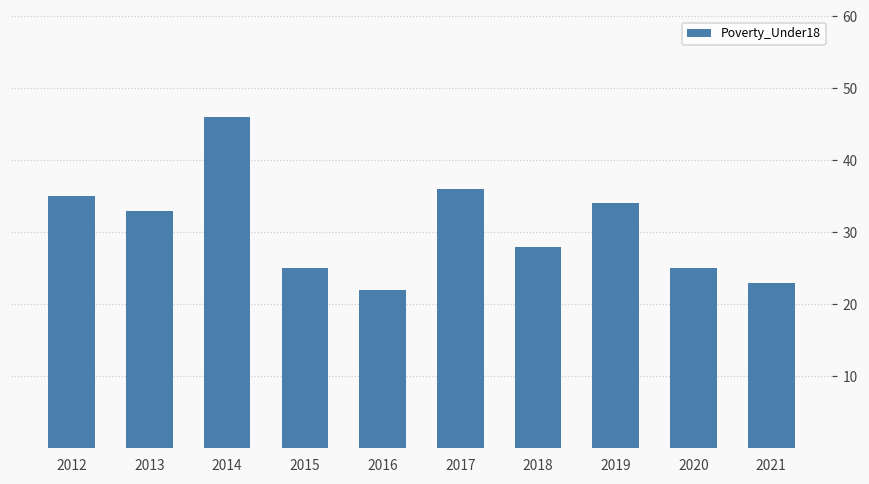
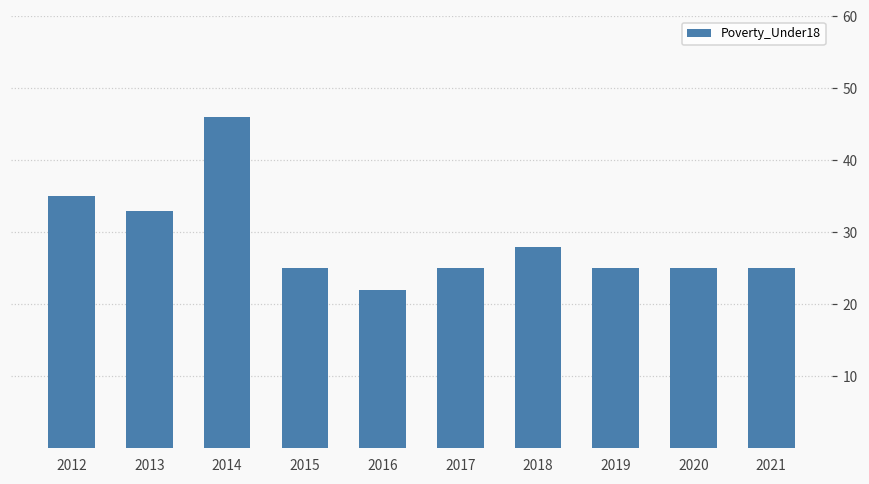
2017: 36 -> 25
2019: 34 -> 25
2021: 23 -> 25
